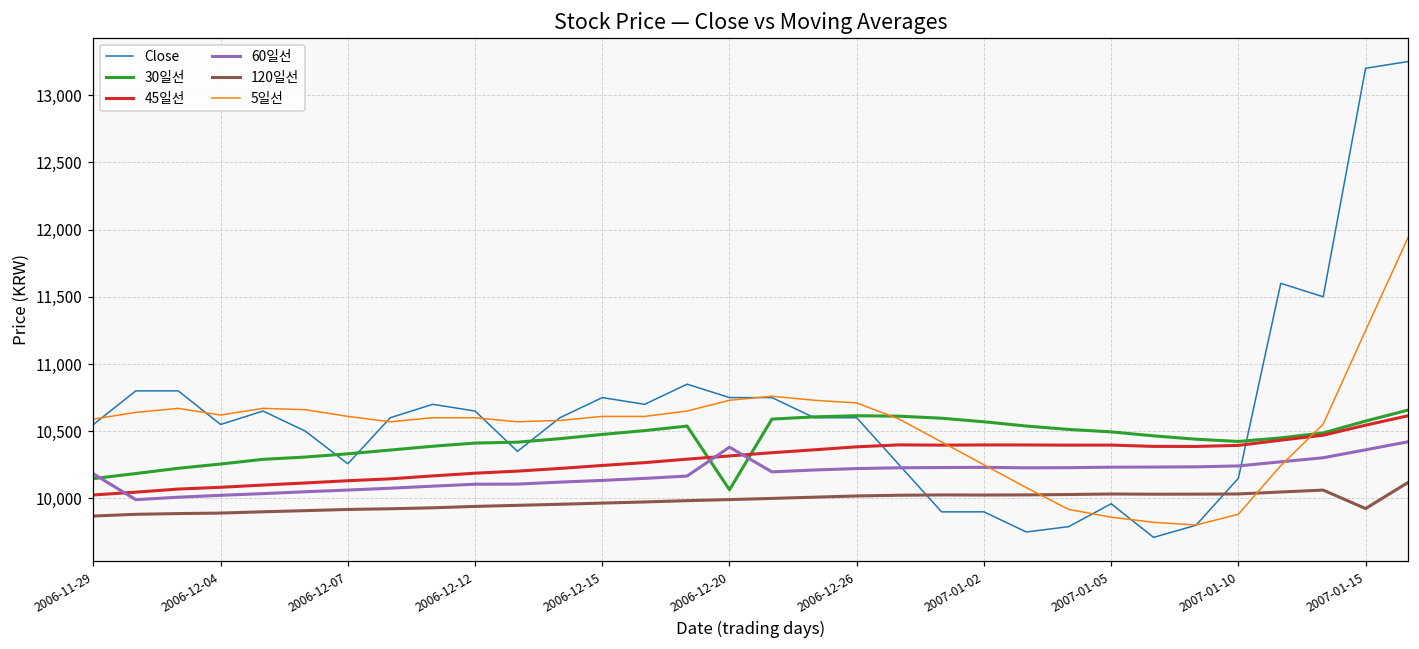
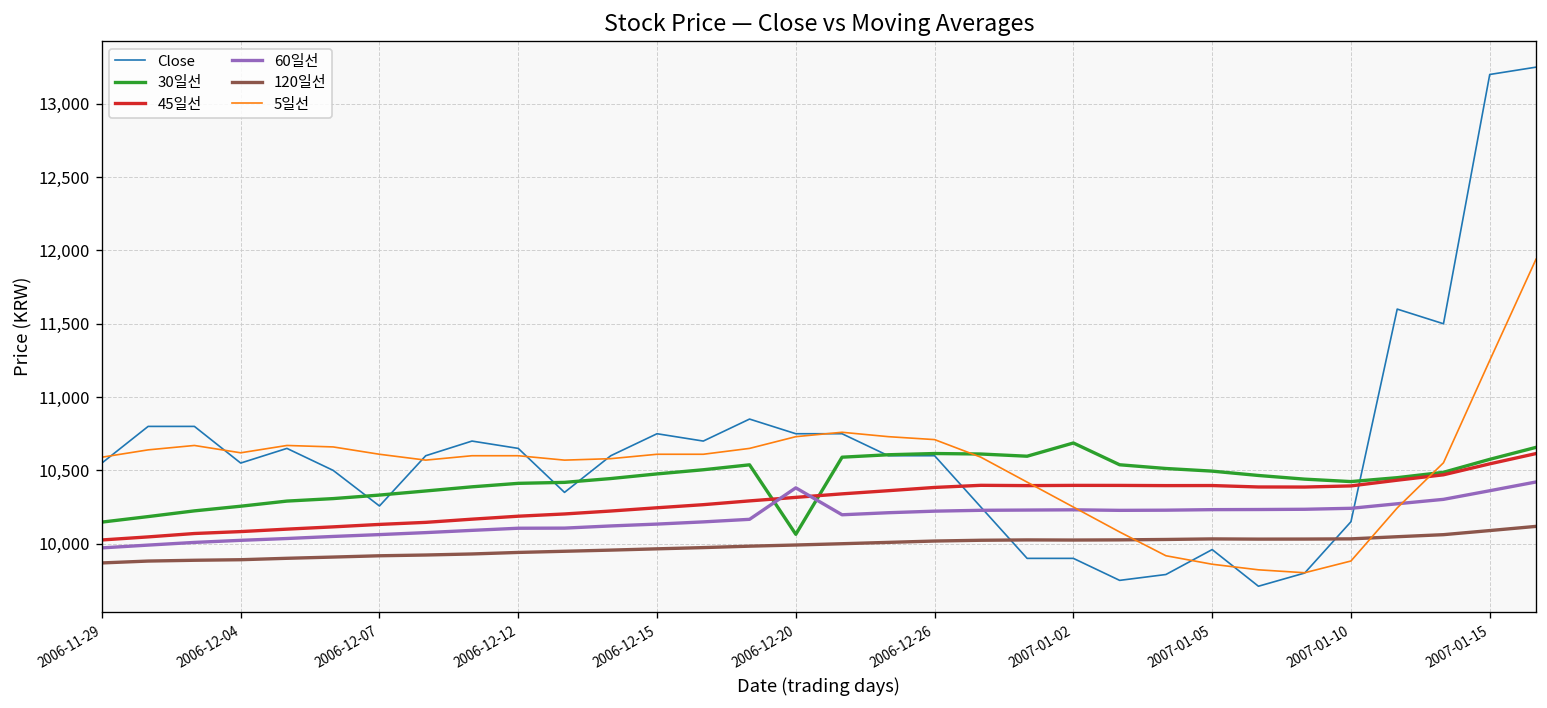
60일선, 2006-11-29: 10,180 -> 9,970
30일선, 2007-01-02: 10,570 -> 10,690
120일선, 2007-01-15: 9,920 -> 10,090
